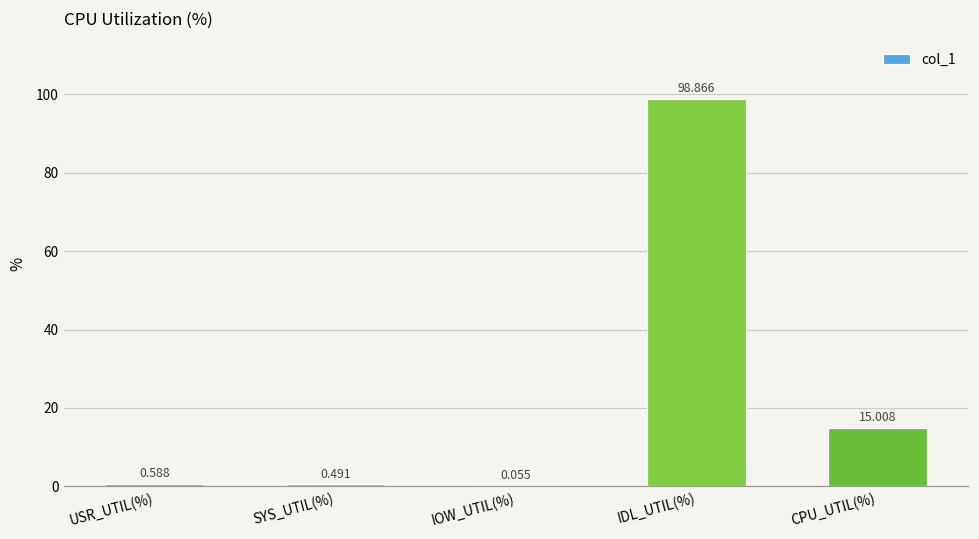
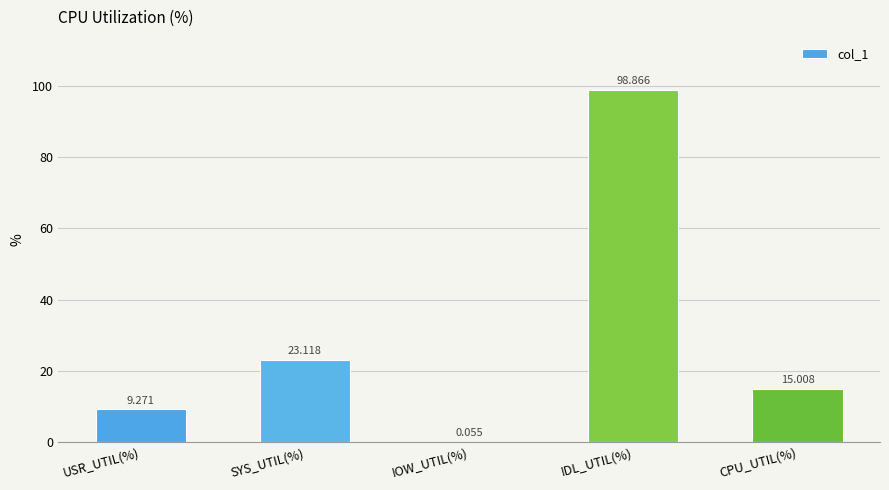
USR_UTIL(%): 0.588 -> 9.271
SYS_UTIL(%): 0.491 -> 23.118
